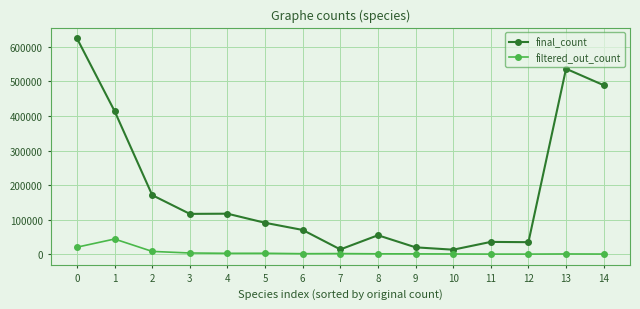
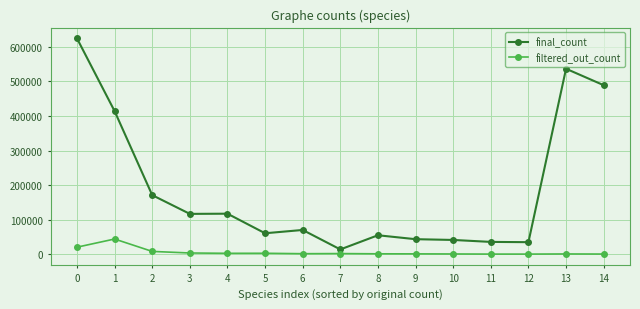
final_count, 5: 90000 -> 60000
final_count, 9: 20000 -> 40000
final_count, 10: 10000 -> 40000
